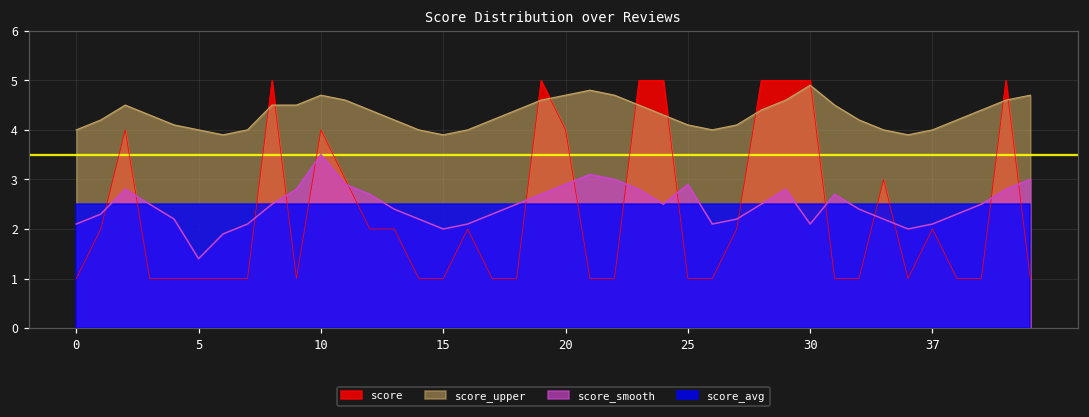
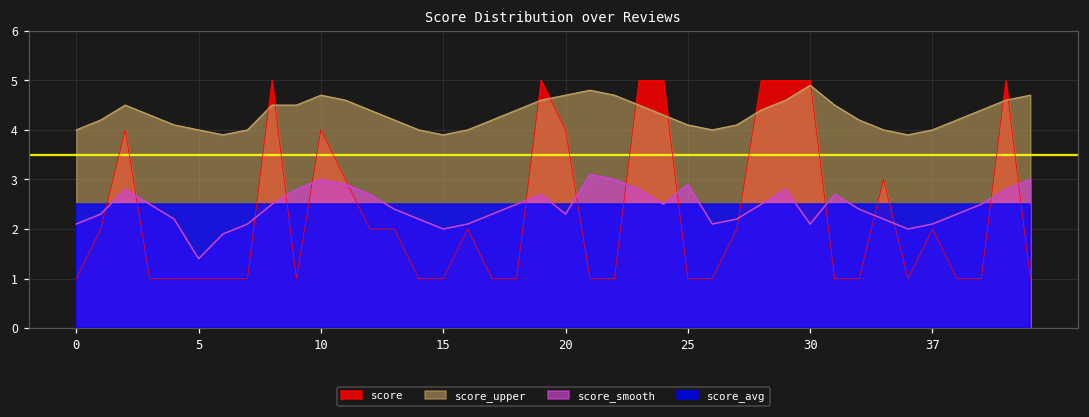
score_smooth, 10: 3.5 -> 3.0
score_smooth, 20: 2.9 -> 2.3
